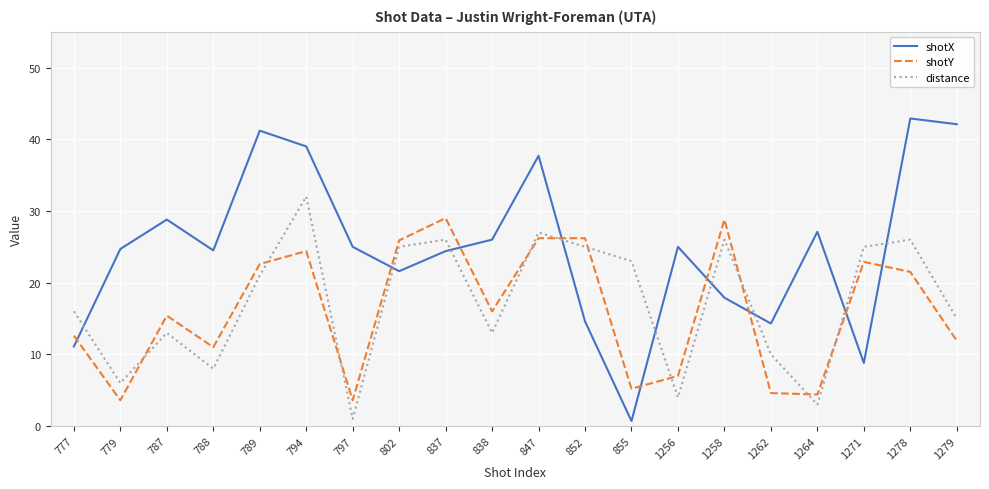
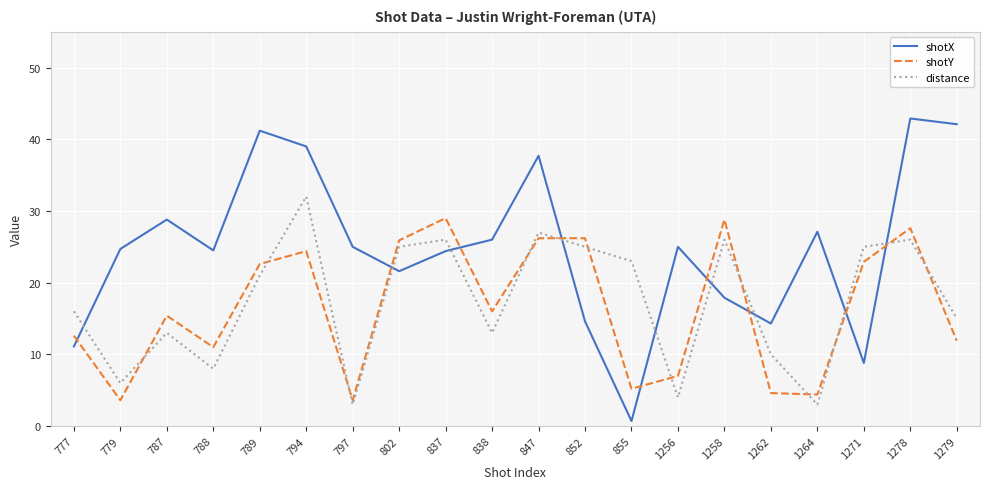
distance, 797: 1 -> 3
shotY, 1278: 22 -> 28
